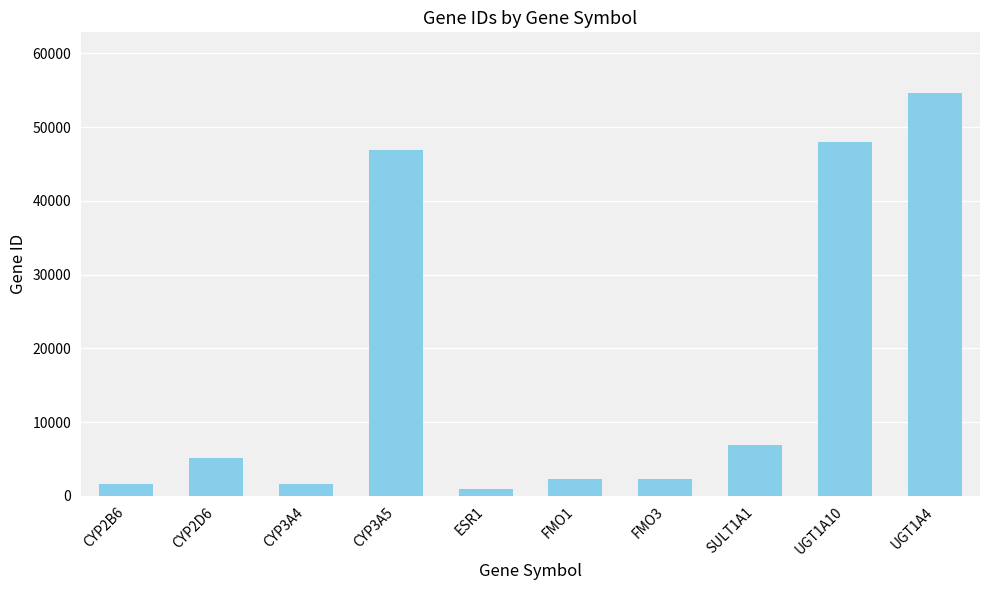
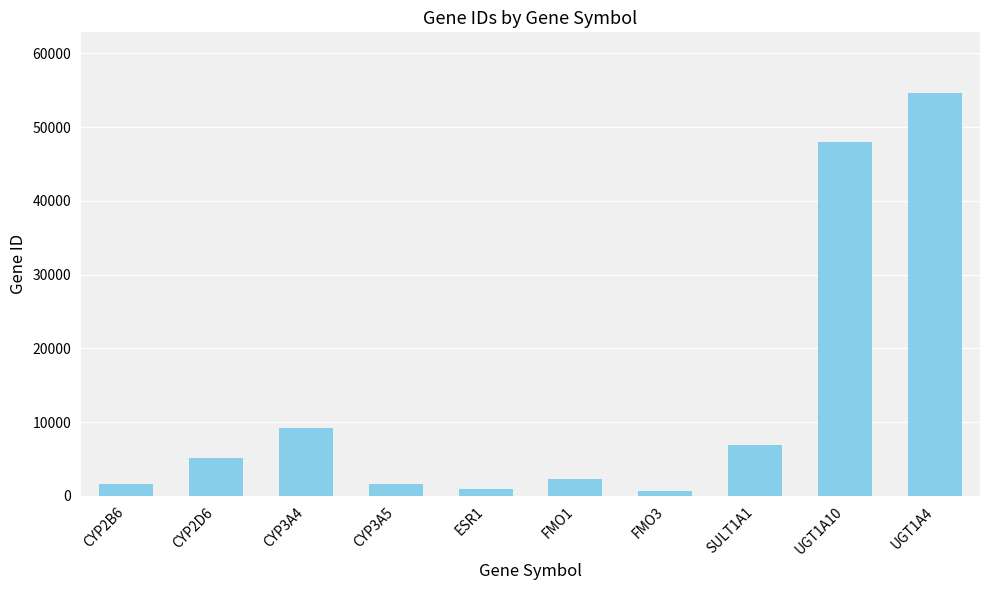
CYP3A4: 2000 -> 9000
CYP3A5: 47000 -> 2000
FMO3: 2000 -> 1000
